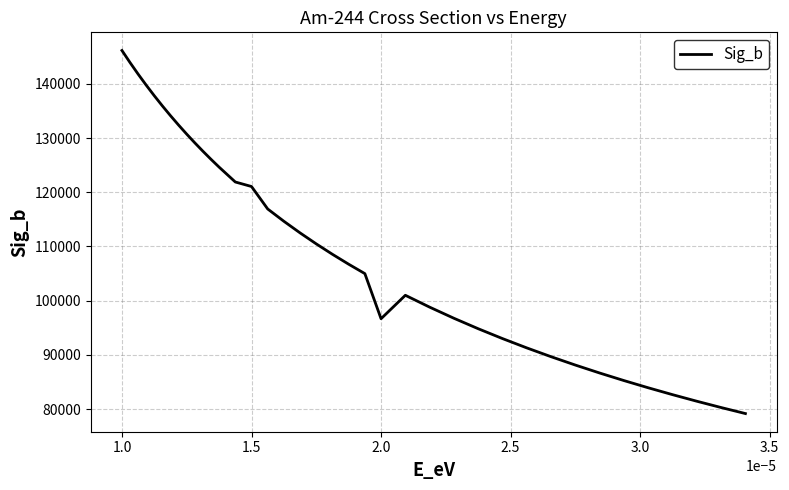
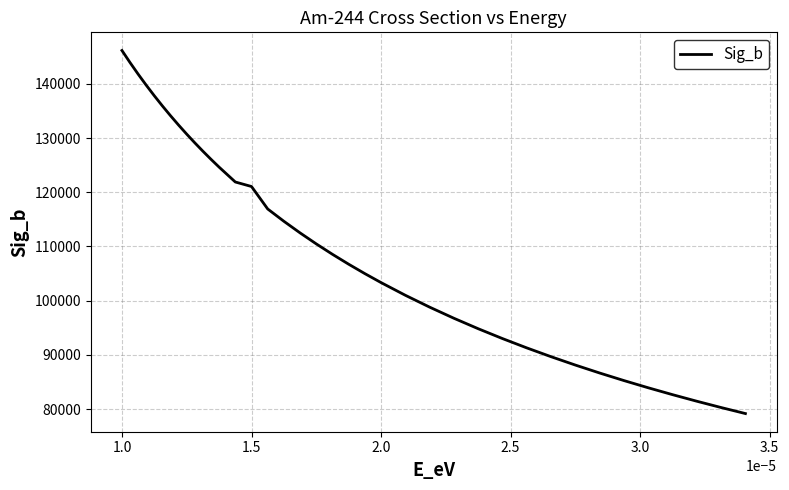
2.0: 97000 -> 103000
